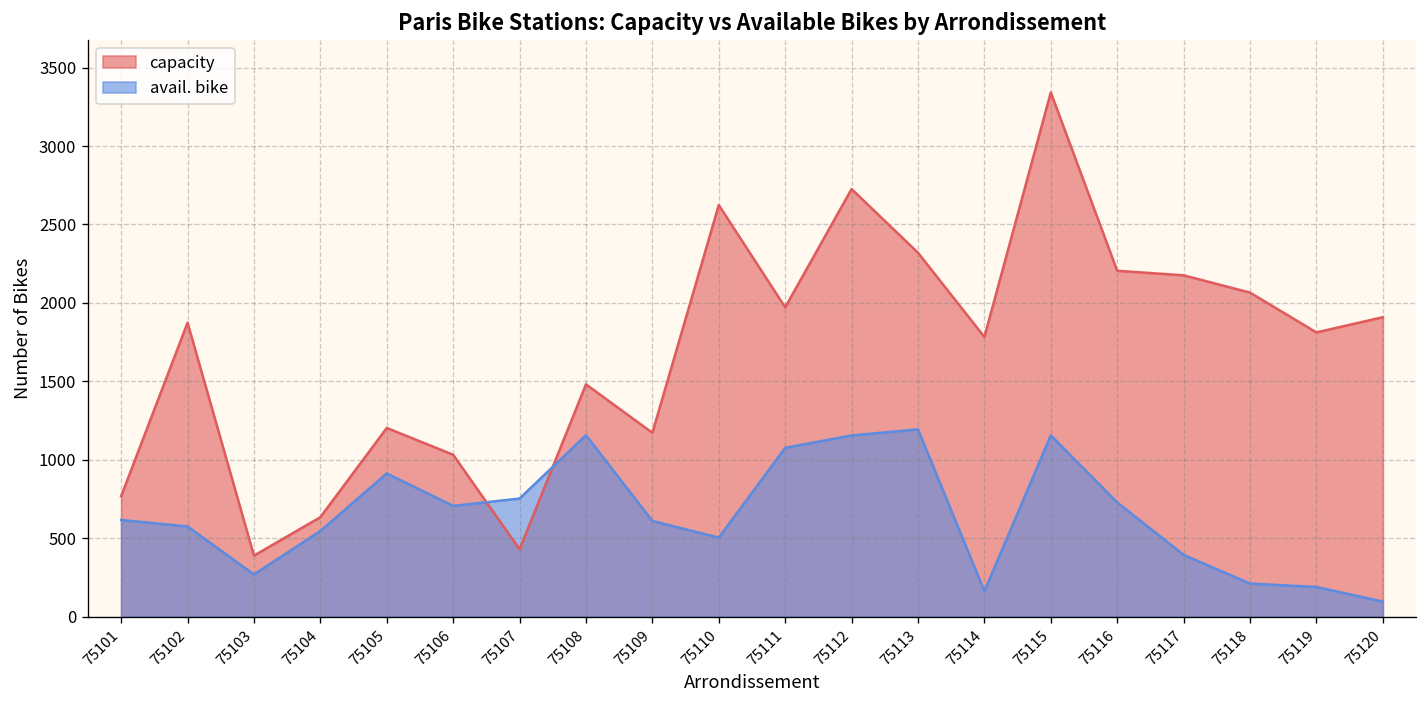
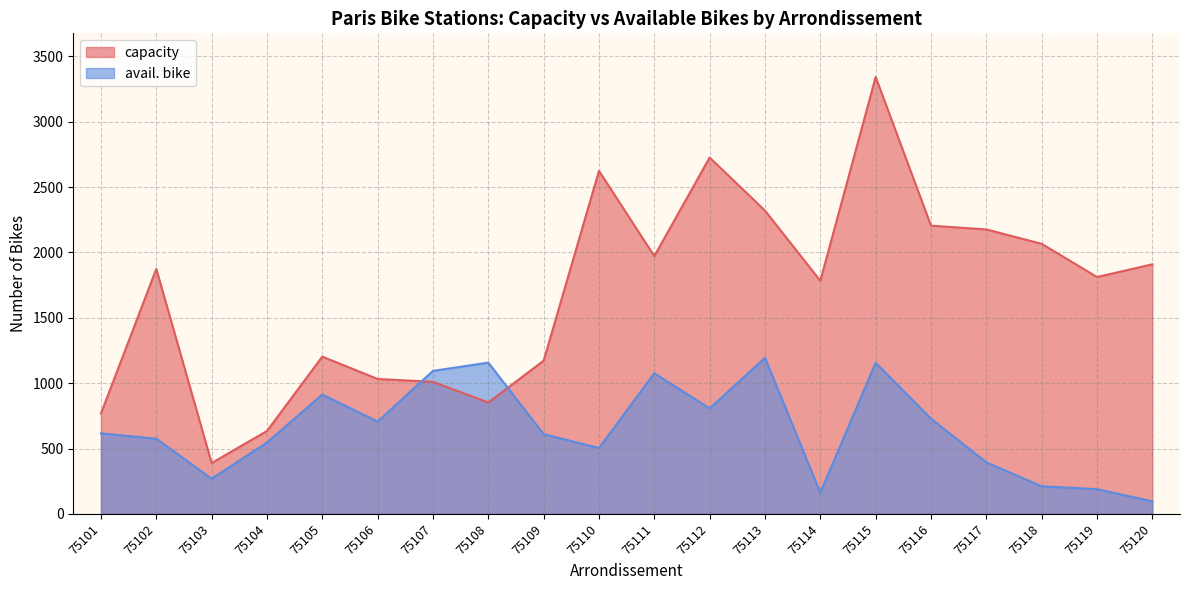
capacity, 75107: 430 -> 1010
avail. bike, 75107: 750 -> 1090
capacity, 75108: 1480 -> 850
avail. bike, 75112: 1160 -> 810
